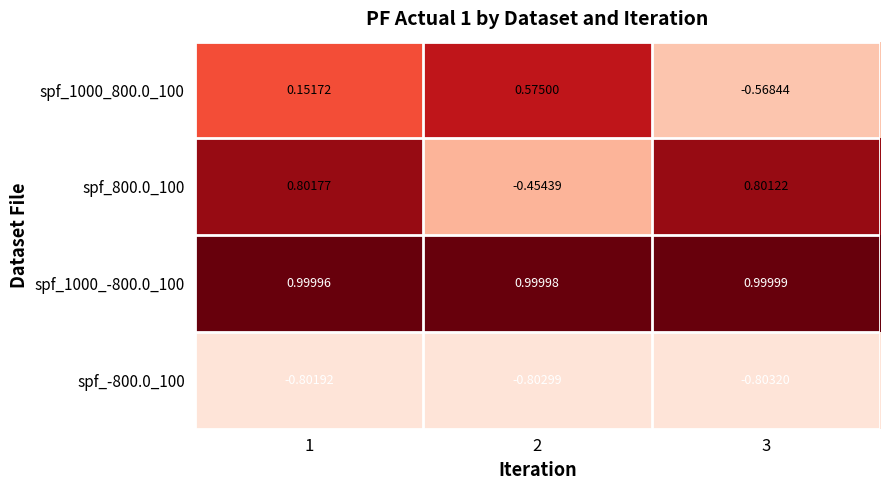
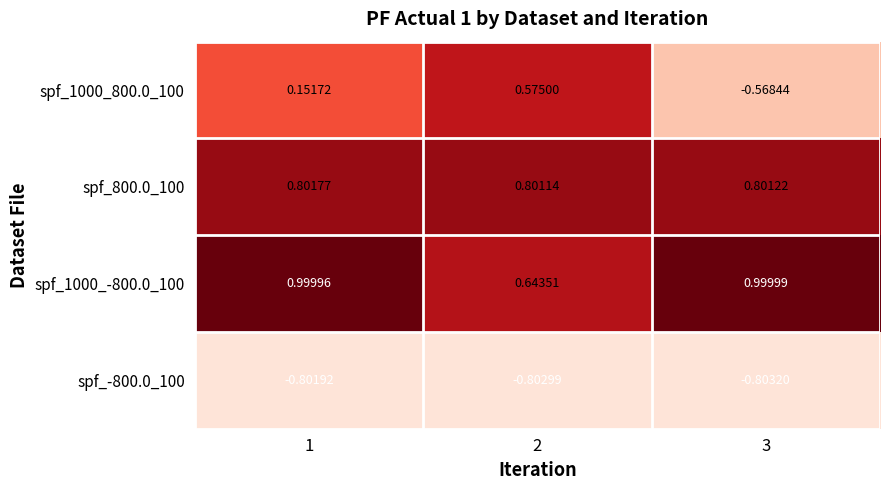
spf_800.0_100, 2: -0.45439 -> 0.80114
spf_1000_-800.0_100, 2: 0.99998 -> 0.64351
